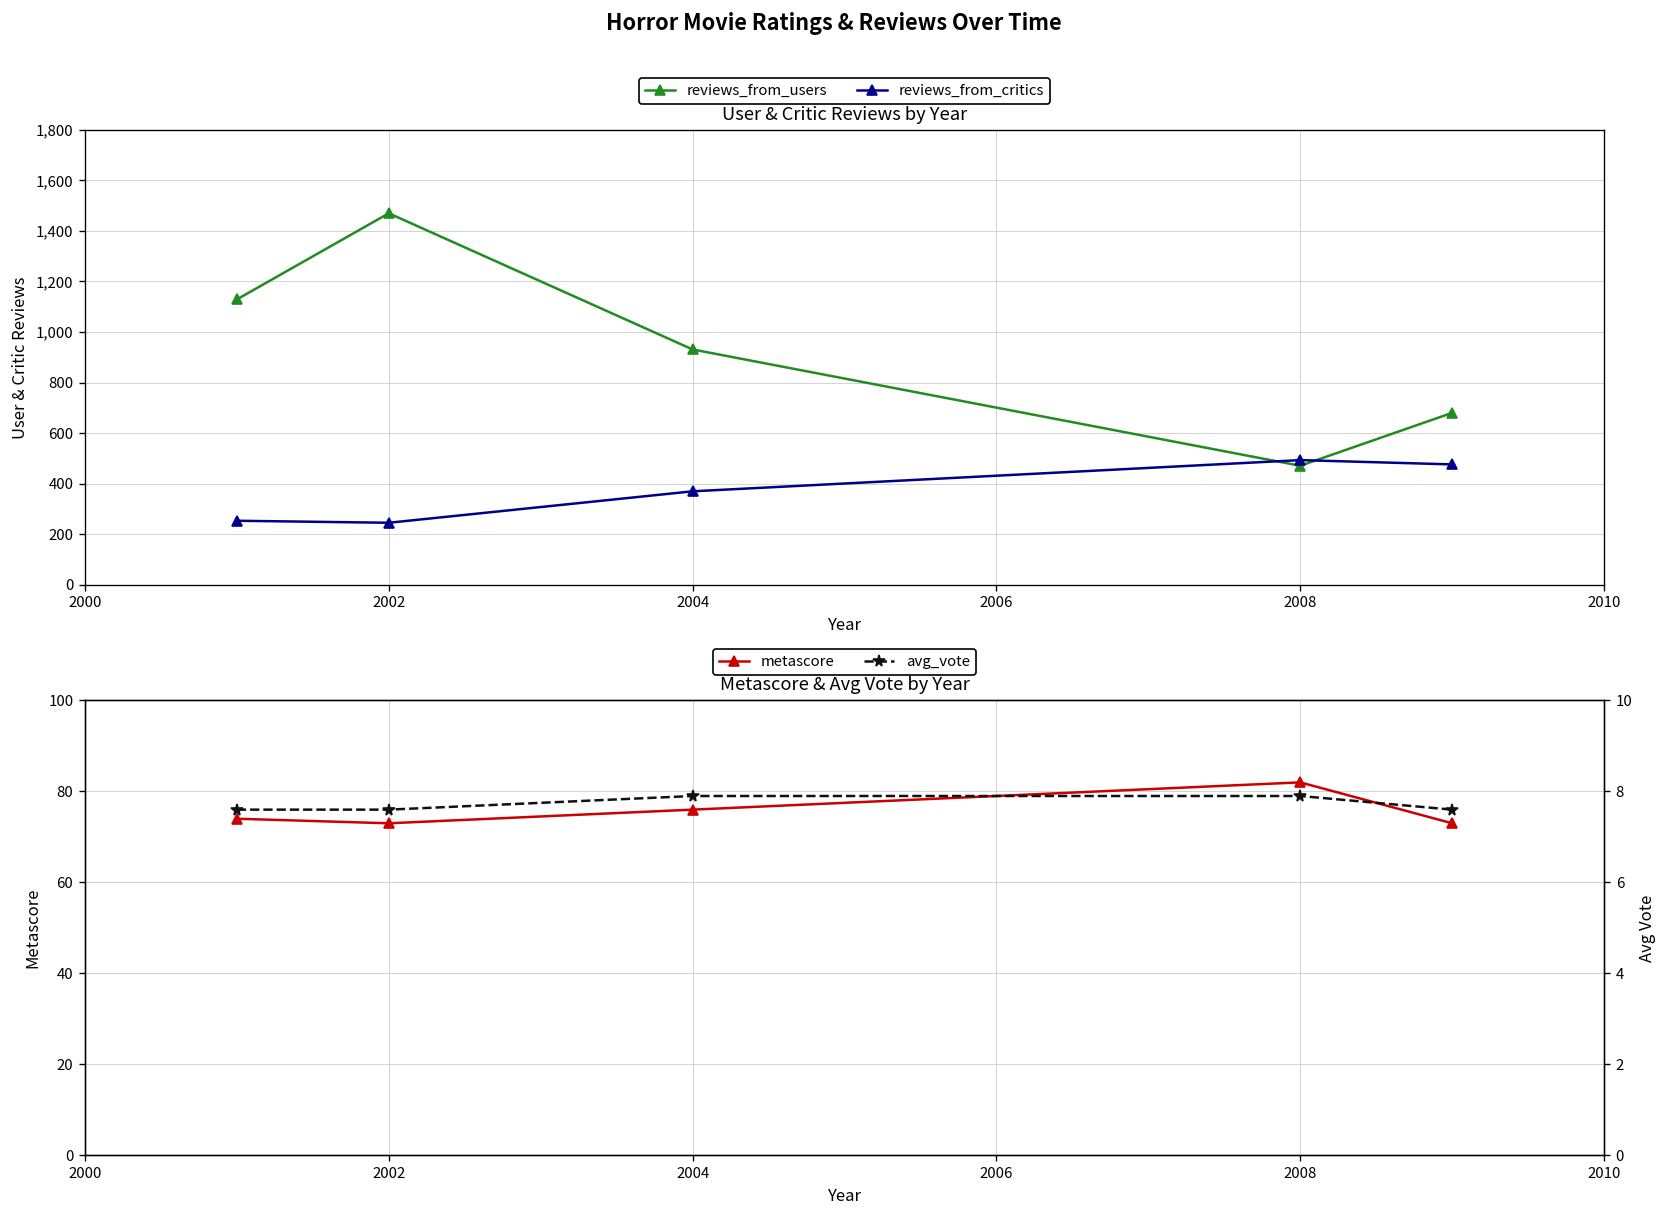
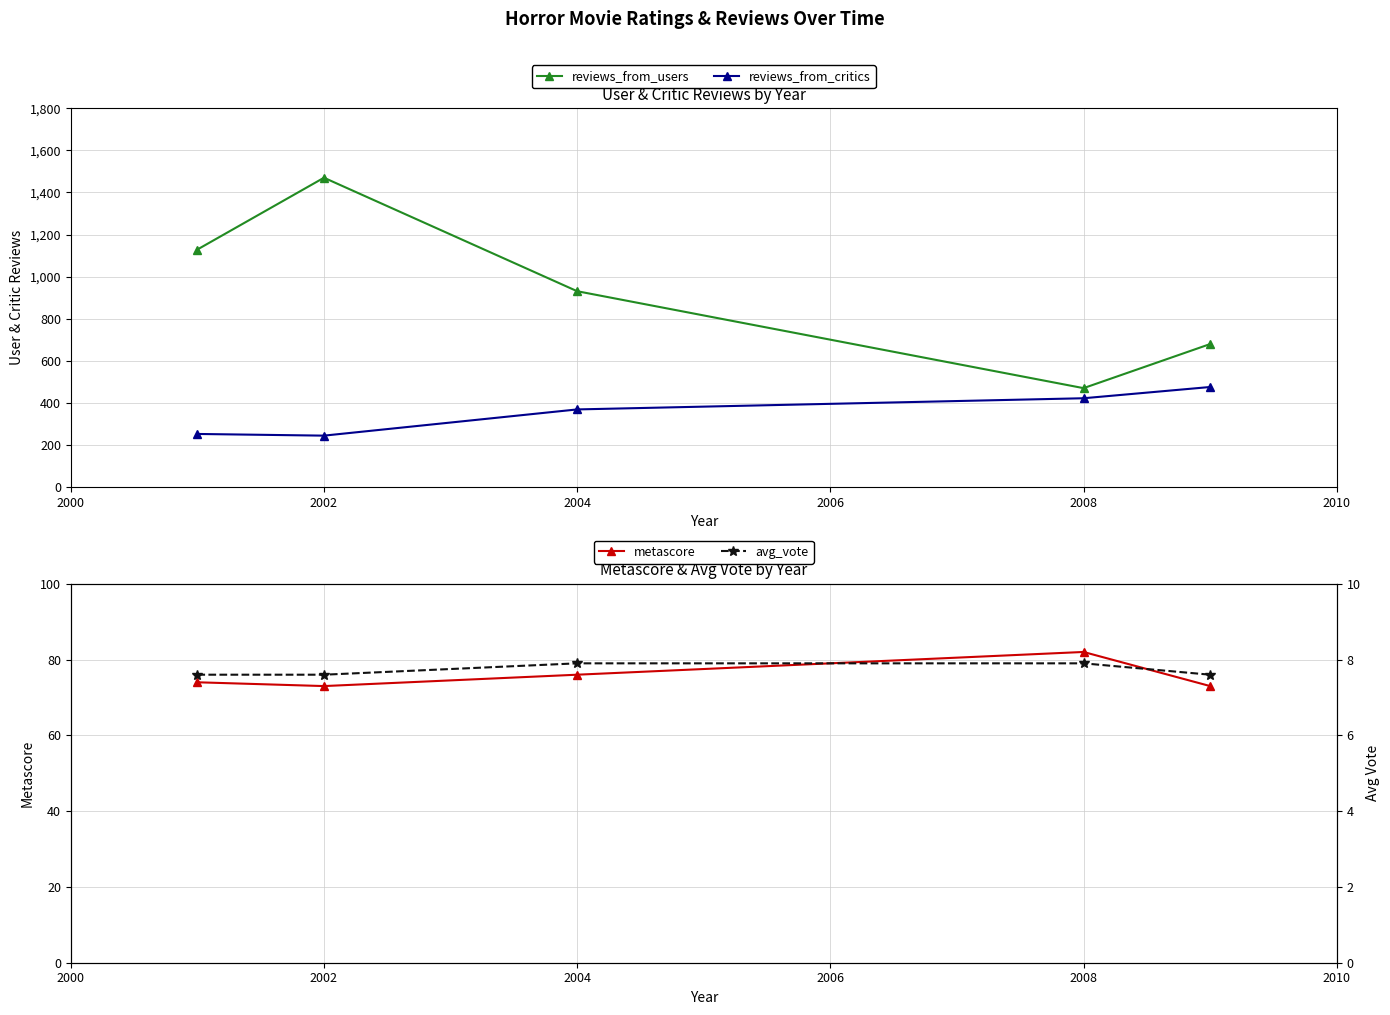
User & Critic Reviews by Year, reviews_from_critics, 2008: 490 -> 420
